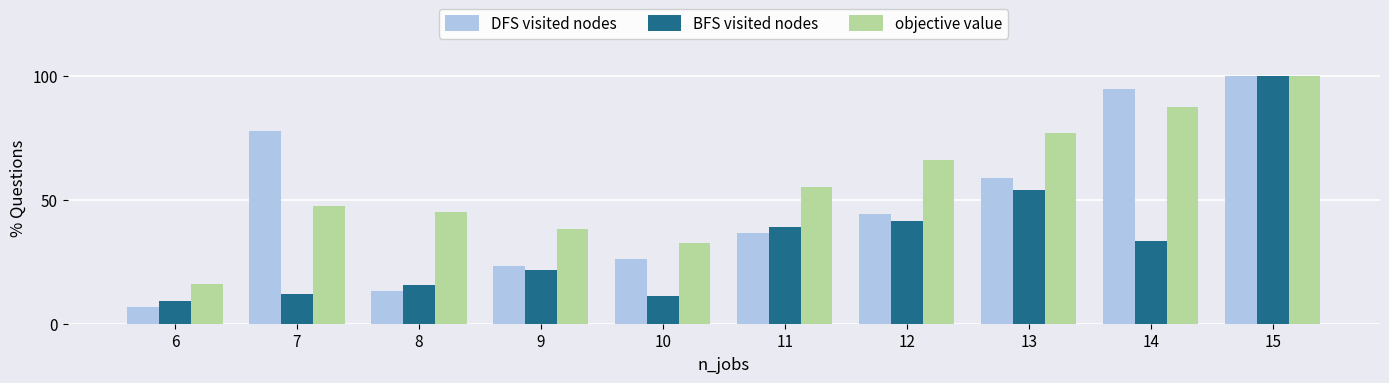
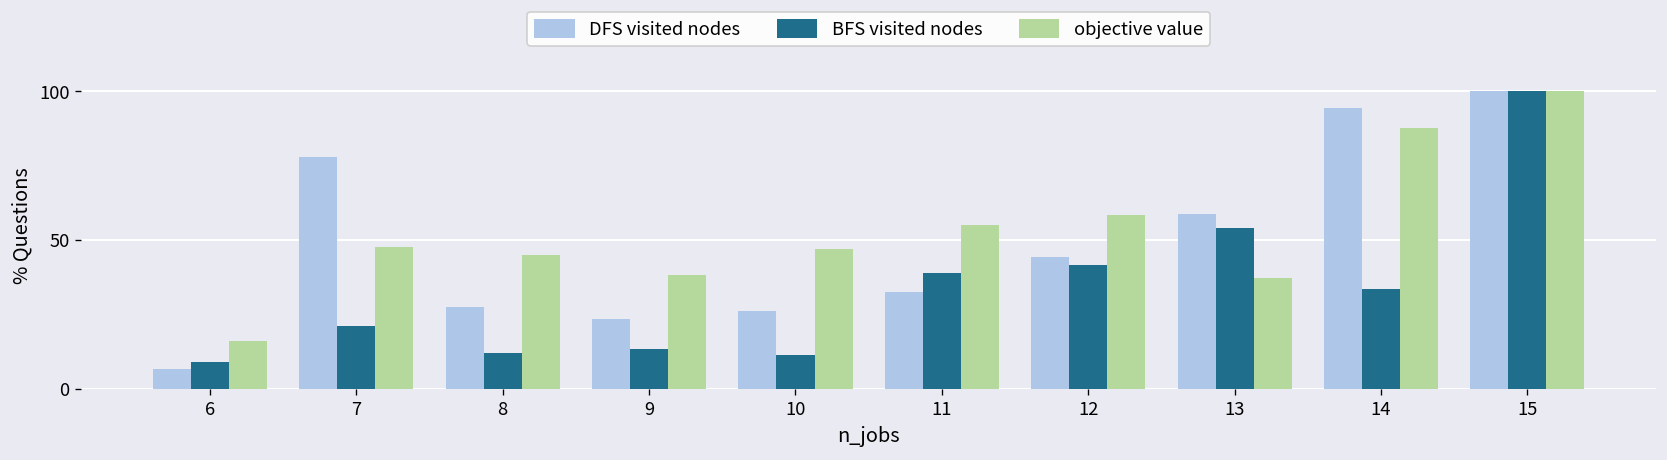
BFS visited nodes, 7: 12 -> 21
DFS visited nodes, 8: 13 -> 28
BFS visited nodes, 8: 15 -> 12
BFS visited nodes, 9: 21 -> 14
objective value, 10: 32 -> 47
DFS visited nodes, 11: 37 -> 33
objective value, 12: 66 -> 58
objective value, 13: 77 -> 37
